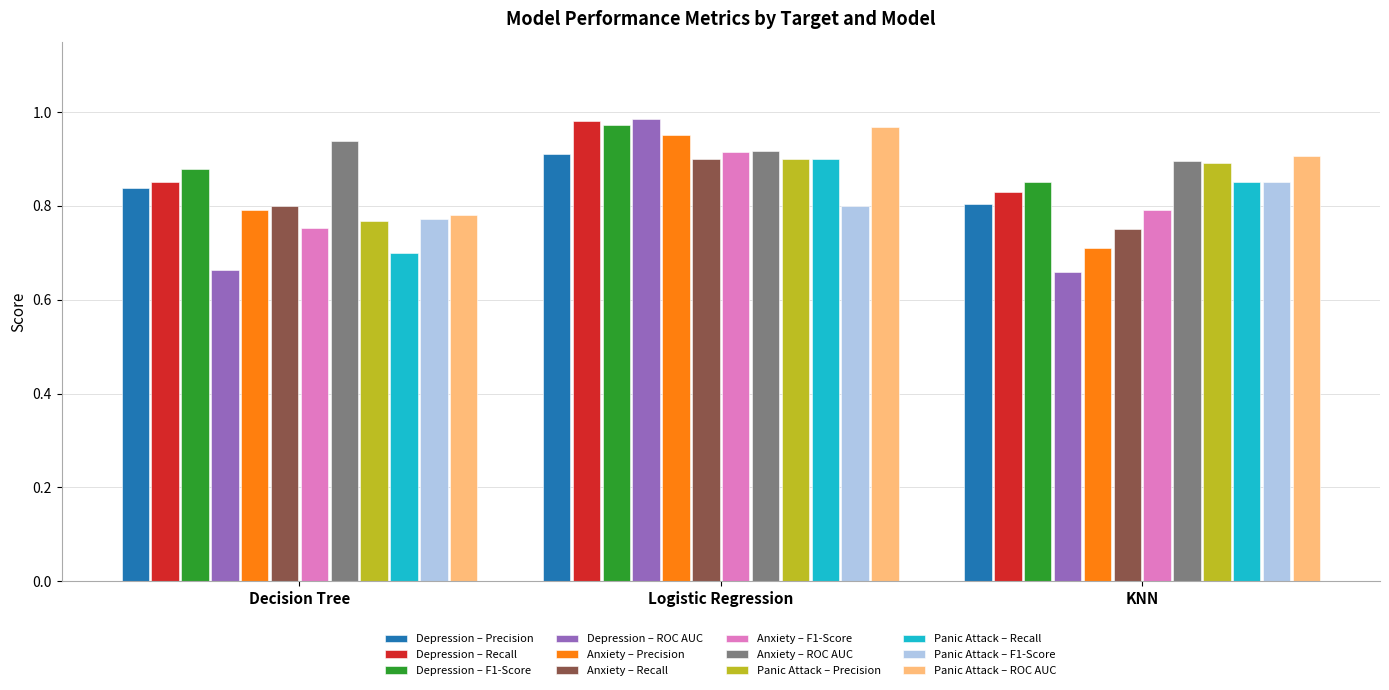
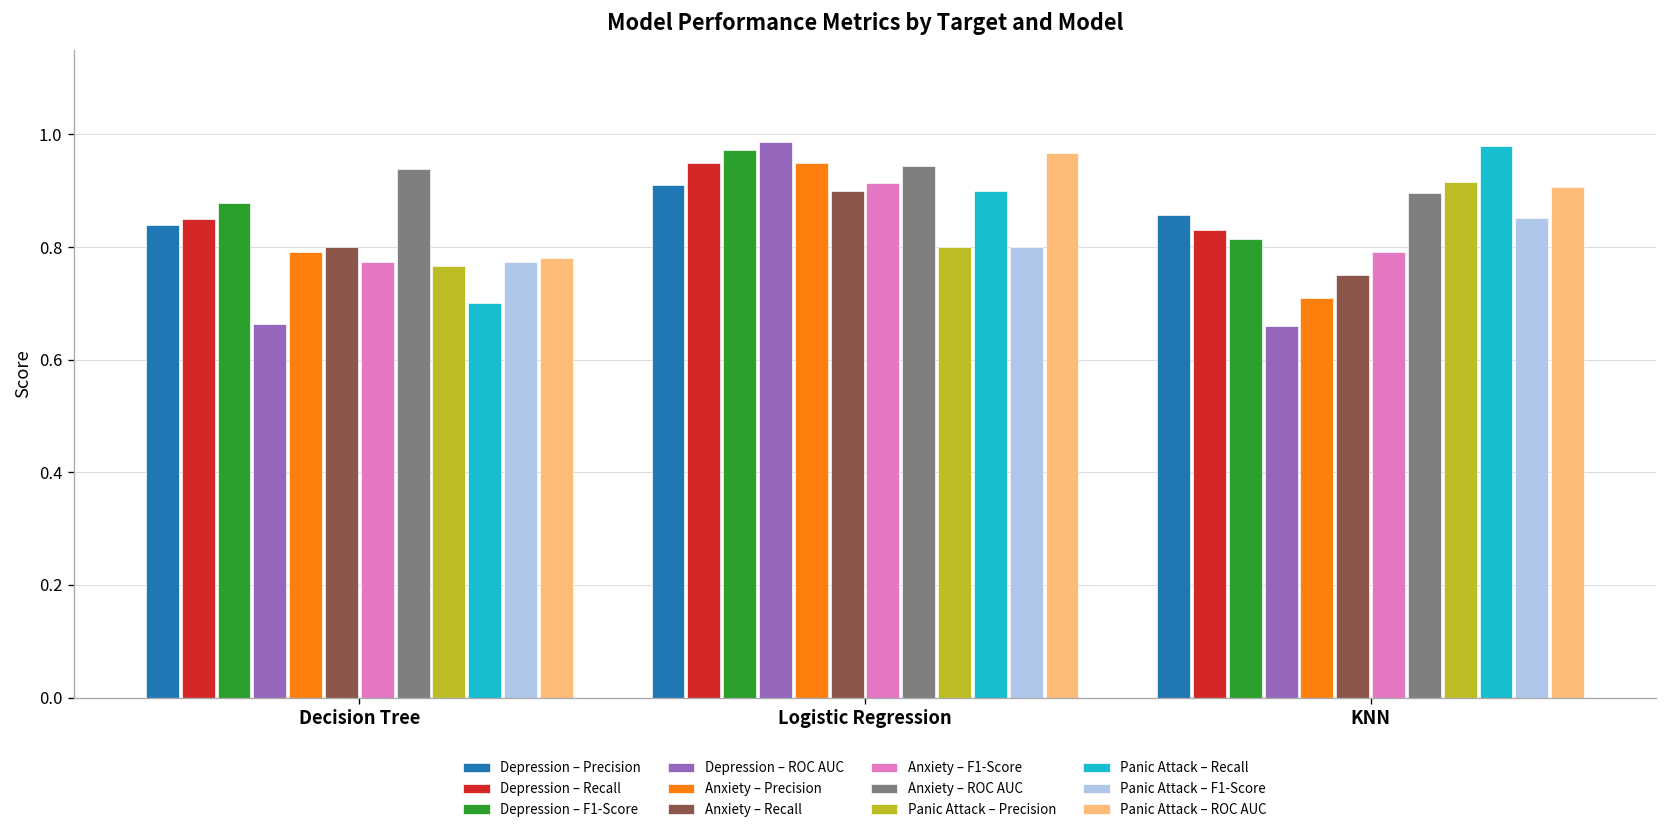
Anxiety – F1-Score, Decision Tree: 0.75 -> 0.77
Depression – Recall, Logistic Regression: 0.98 -> 0.95
Anxiety – ROC AUC, Logistic Regression: 0.92 -> 0.94
Panic Attack – Precision, Logistic Regression: 0.9 -> 0.8
Depression – Precision, KNN: 0.80 -> 0.86
Depression – F1-Score, KNN: 0.85 -> 0.81
Panic Attack – Precision, KNN: 0.89 -> 0.92
Panic Attack – Recall, KNN: 0.85 -> 0.98
